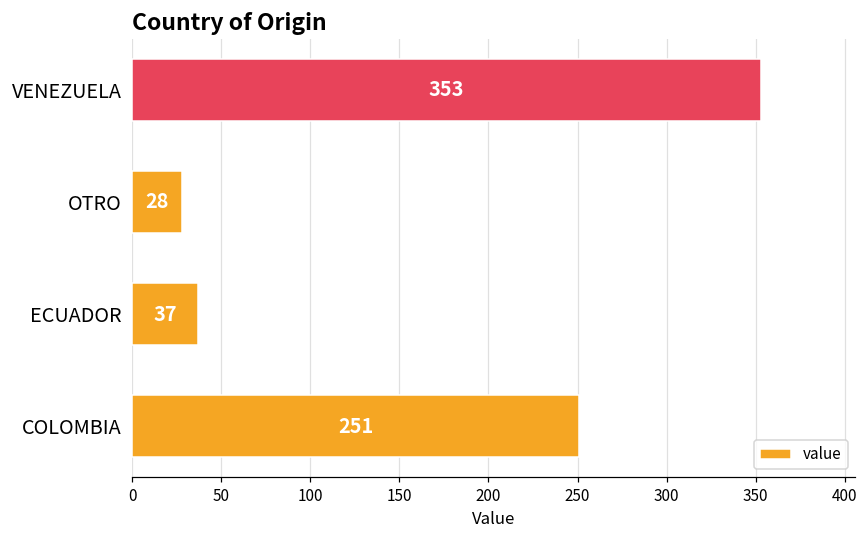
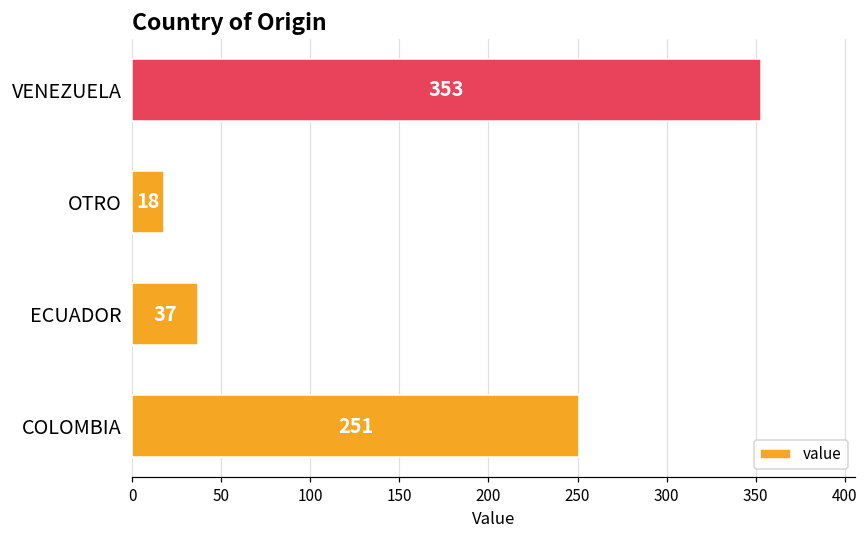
OTRO: 28 -> 18
